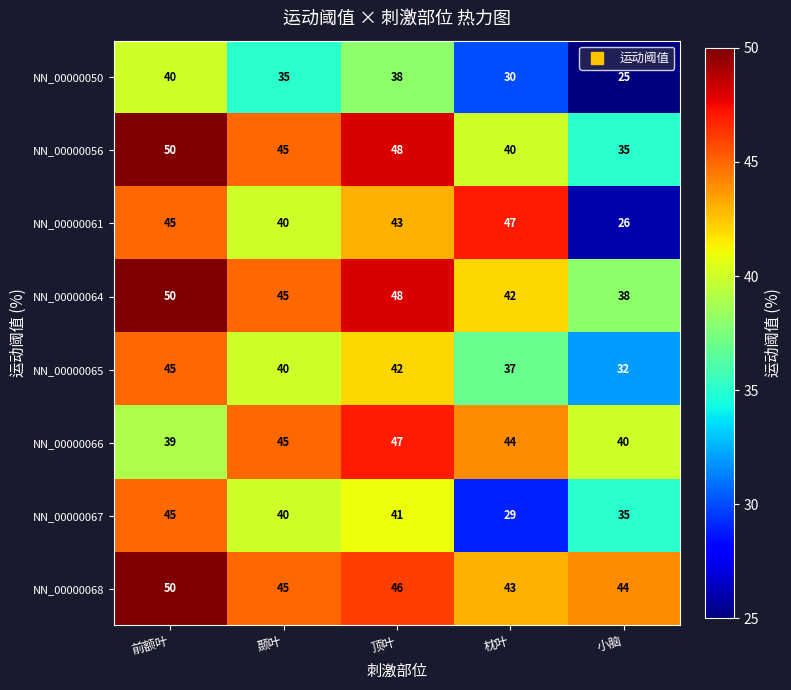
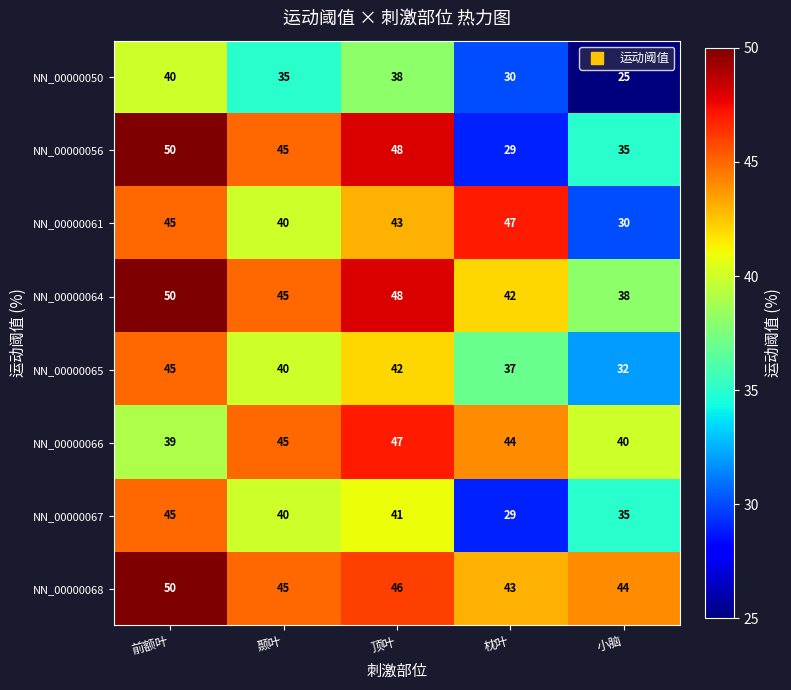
NN_00000056, 枕叶: 40 -> 29
NN_00000061, 小脑: 26 -> 30
